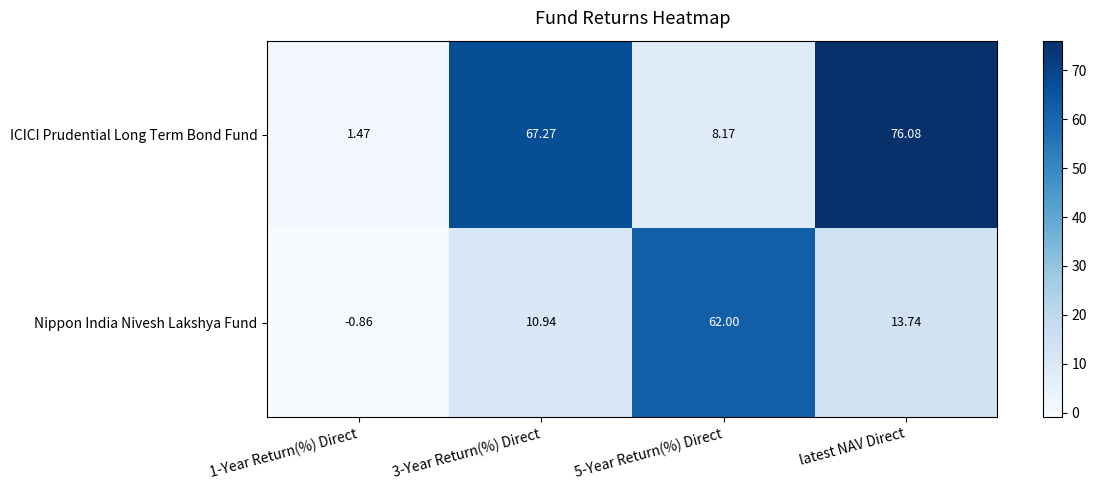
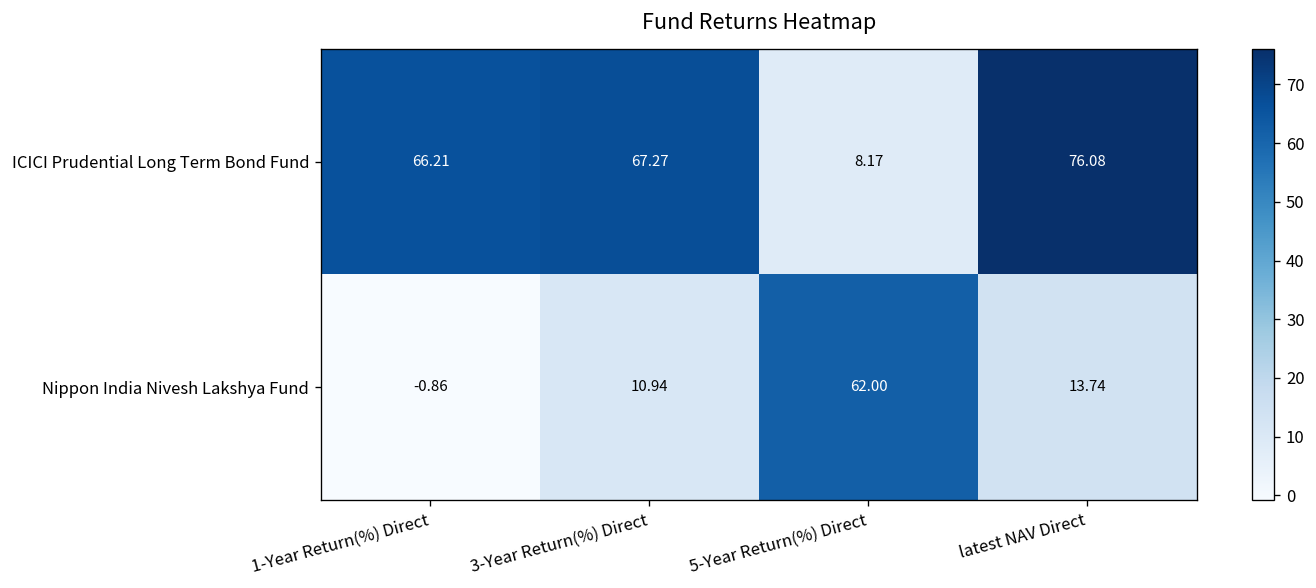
ICICI Prudential Long Term Bond Fund, 1-Year Return(%) Direct: 1.47 -> 66.21
